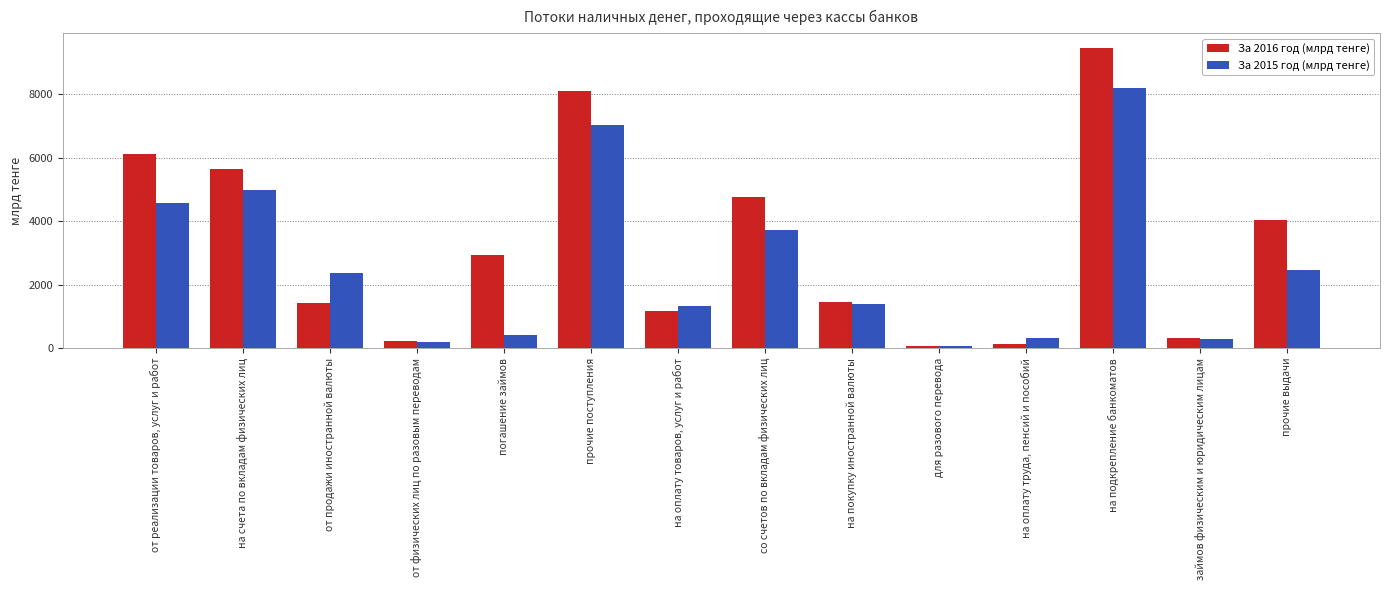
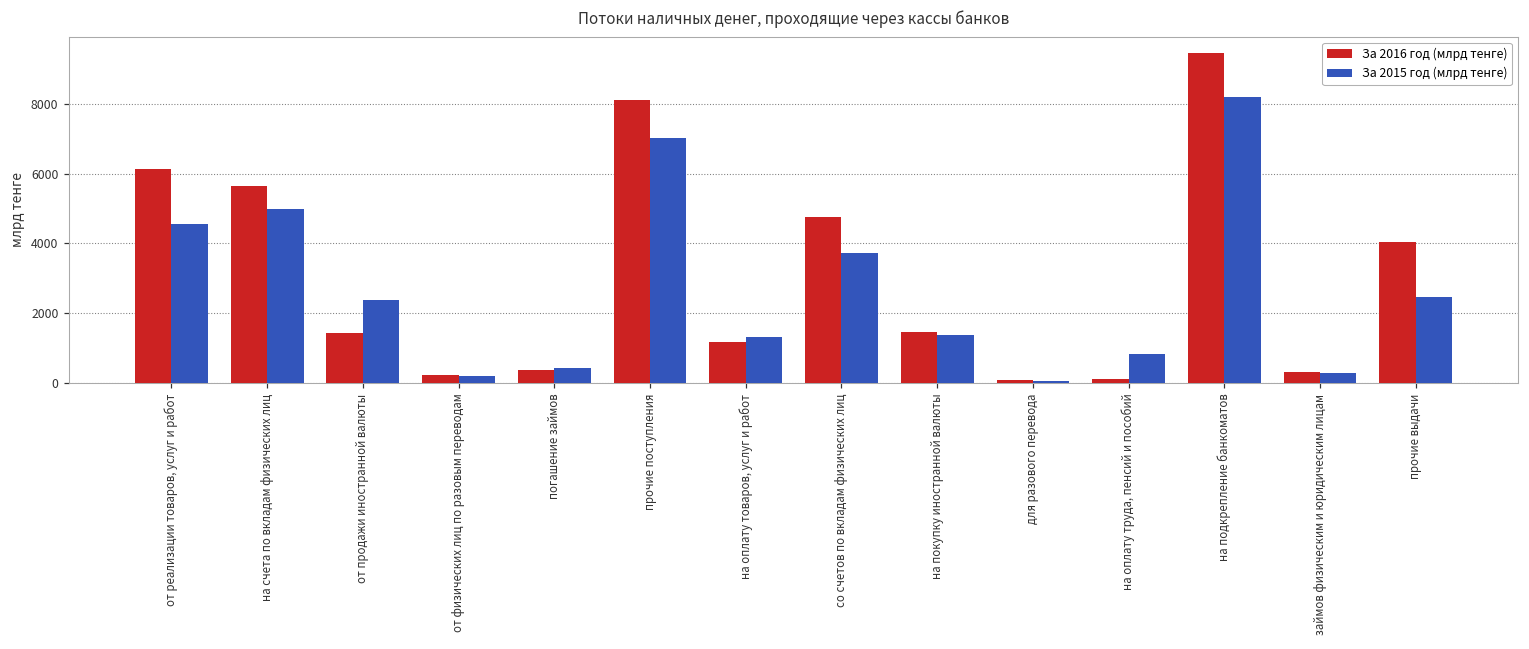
За 2016 год (млрд тенге), погашение займов: 2900 -> 400
За 2015 год (млрд тенге), на оплату труда, пенсий и пособий: 300 -> 800
